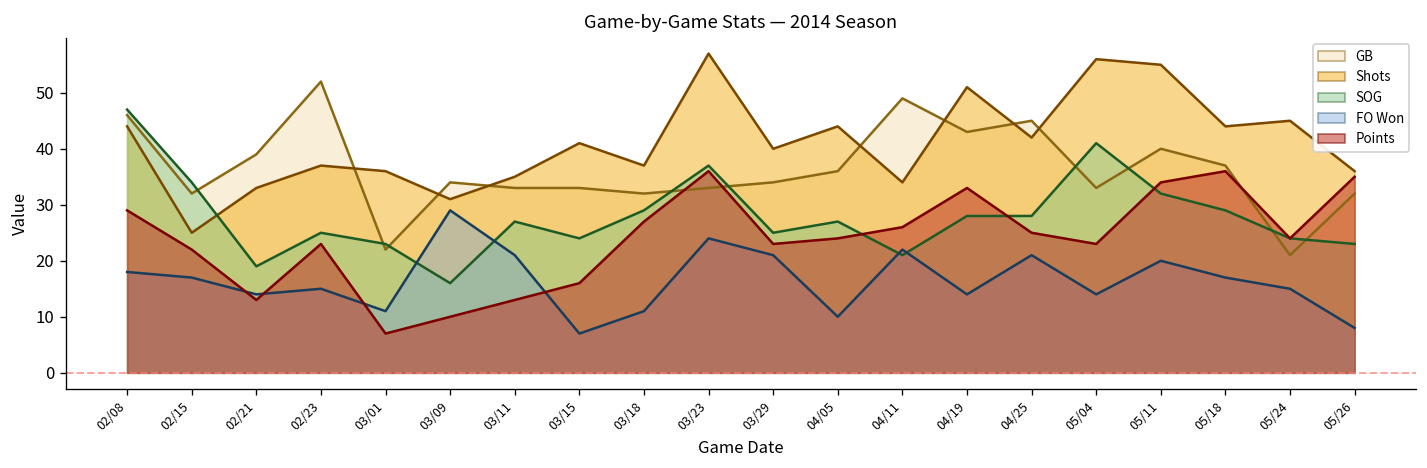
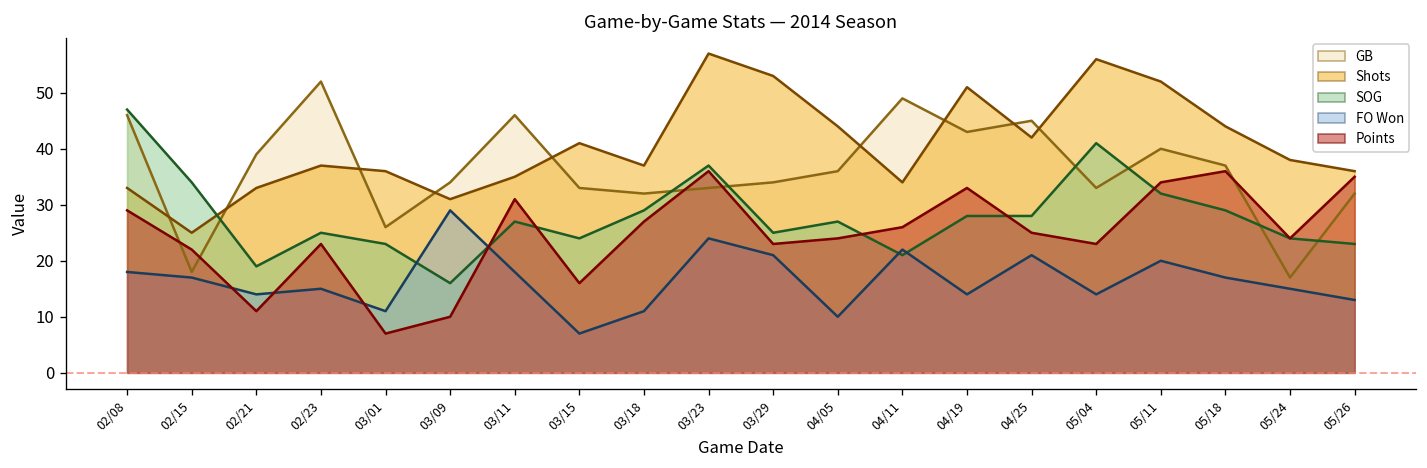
Shots, 02/08: 44 -> 33
GB, 02/15: 32 -> 18
Points, 02/21: 13 -> 11
GB, 03/01: 22 -> 26
GB, 03/11: 33 -> 46
FO Won, 03/11: 21 -> 18
Points, 03/11: 13 -> 31
Shots, 03/29: 40 -> 53
Shots, 05/11: 55 -> 52
GB, 05/24: 21 -> 17
Shots, 05/24: 45 -> 38
FO Won, 05/26: 8 -> 13
